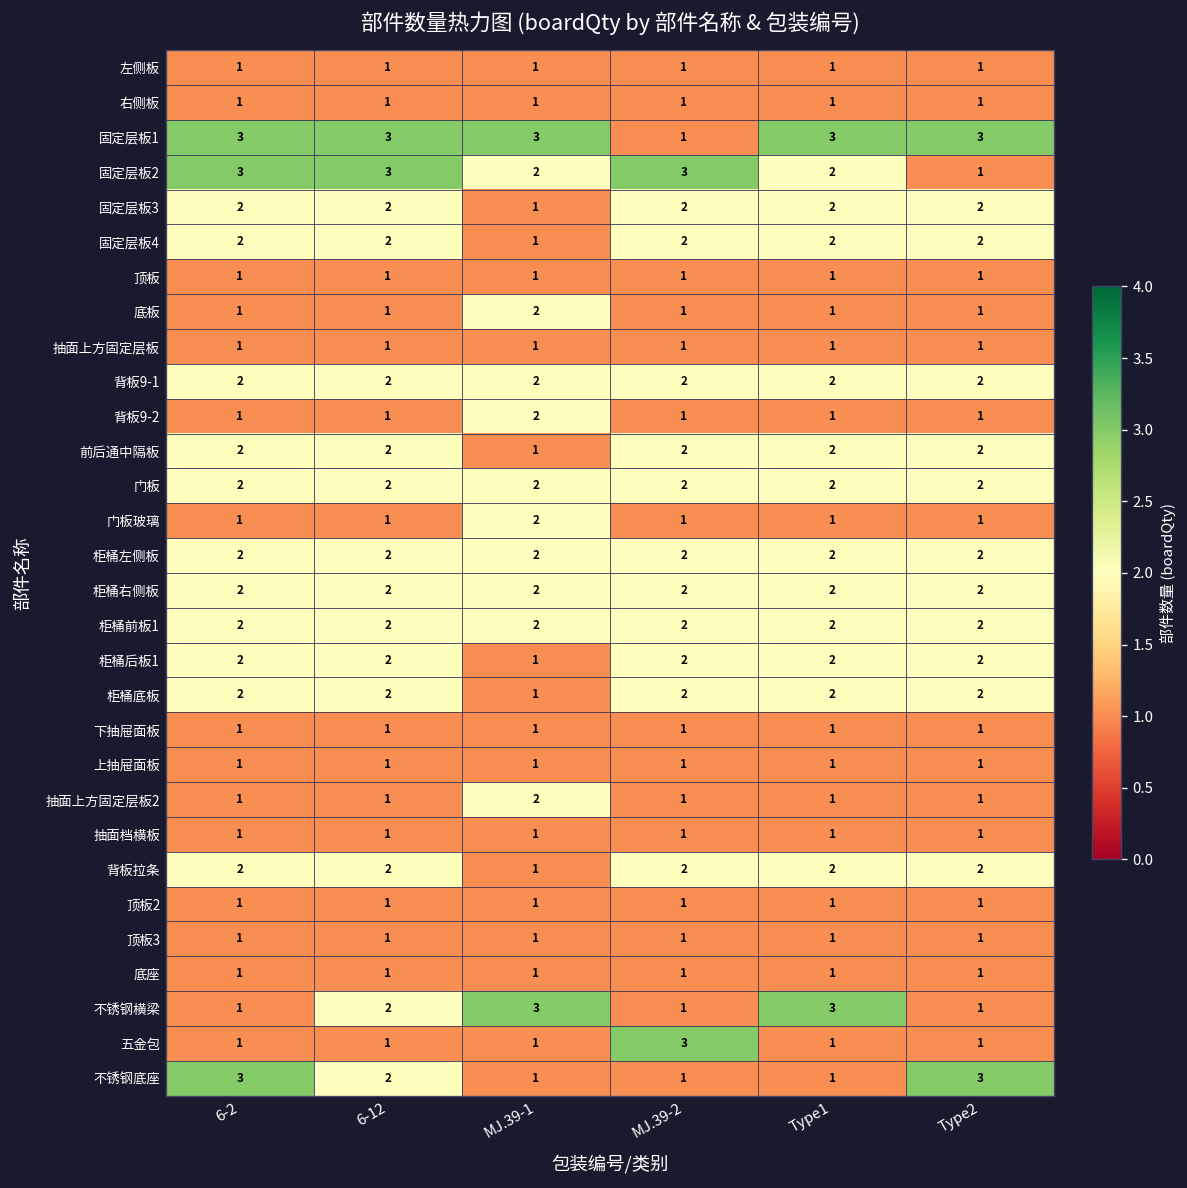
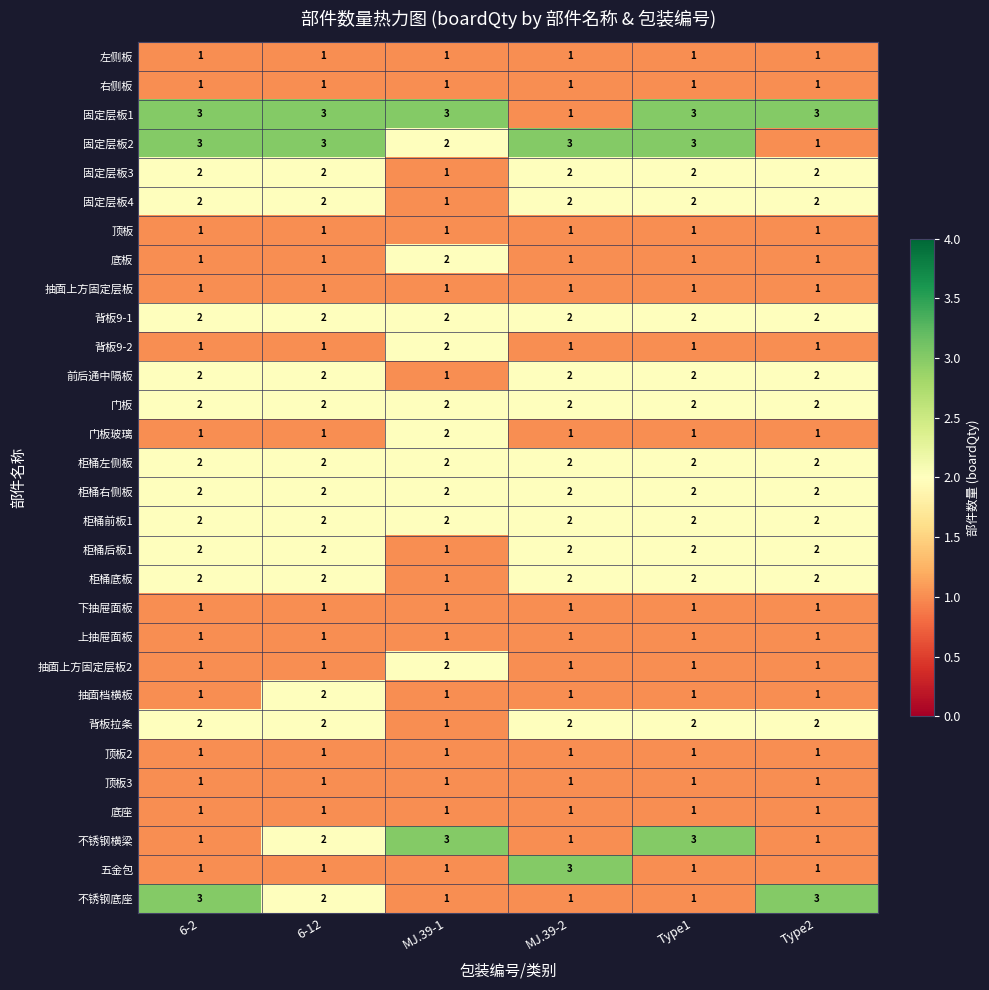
固定层板2, Type1: 2 -> 3
抽面档横板, 6-12: 1 -> 2
